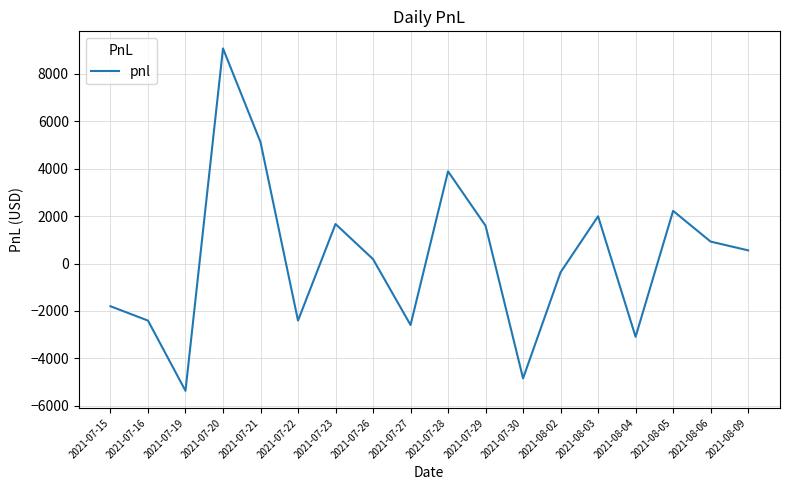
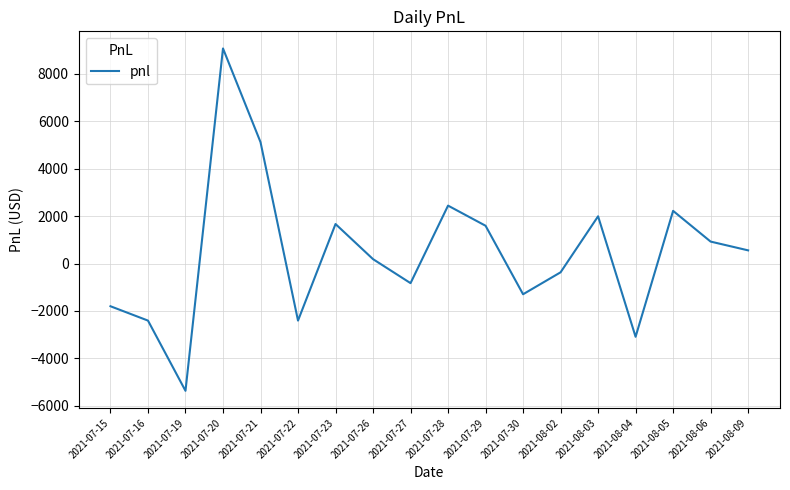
2021-07-27: -2600 -> -800
2021-07-28: 3900 -> 2400
2021-07-30: -4800 -> -1300
